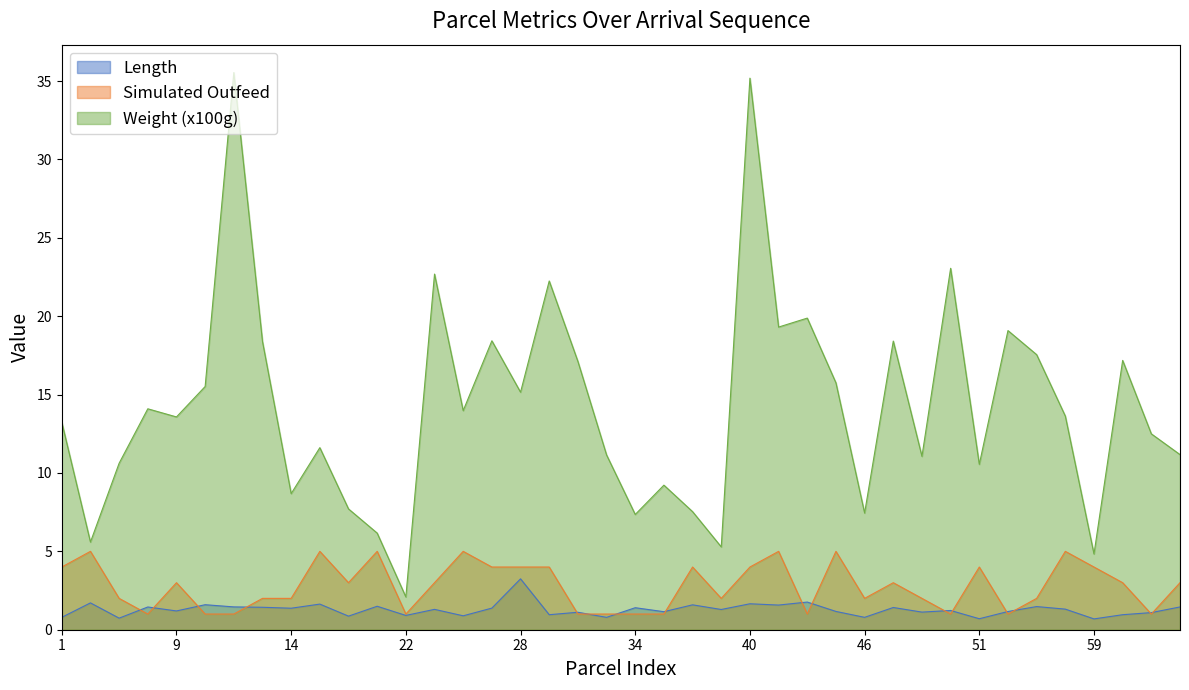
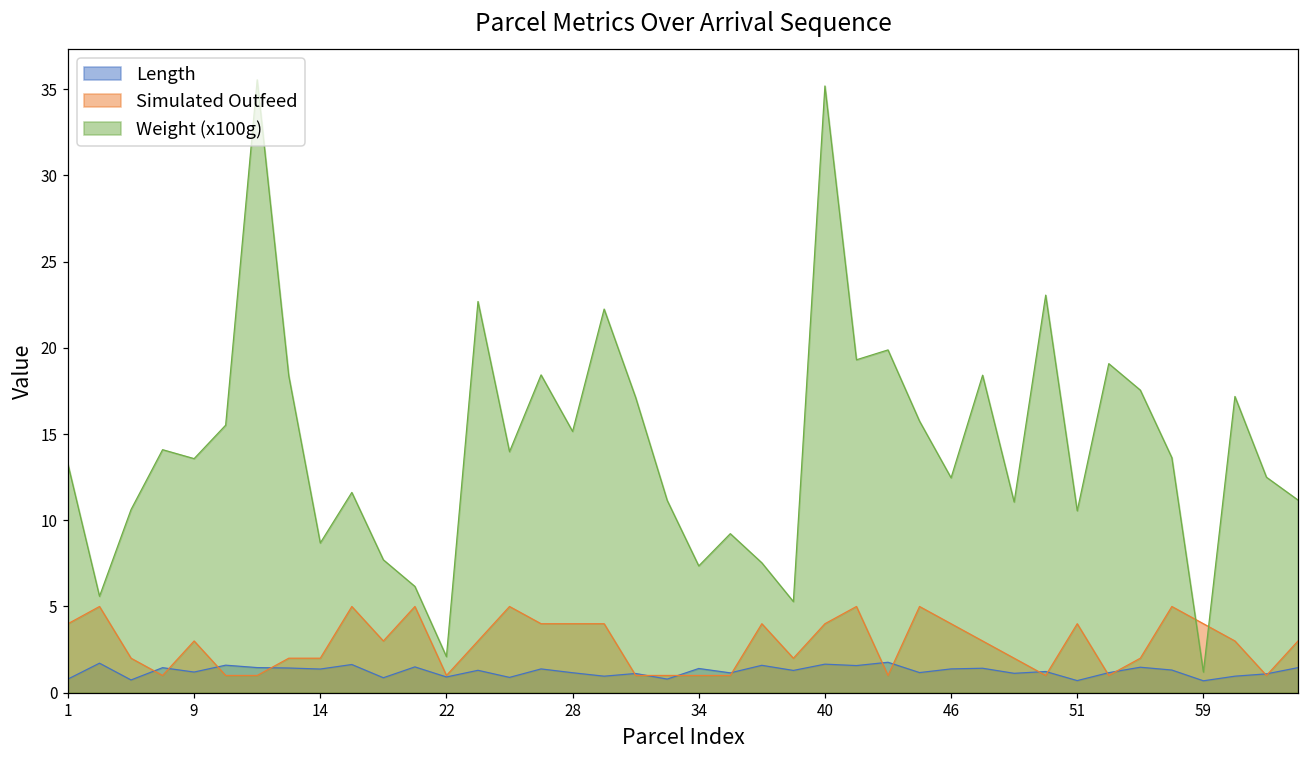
Length, 28: 3.2 -> 1.2
Length, 46: 0.8 -> 1.4
Simulated Outfeed, 46: 2 -> 4
Weight (x100g), 46: 7.4 -> 12.5
Weight (x100g), 59: 4.8 -> 1.2
